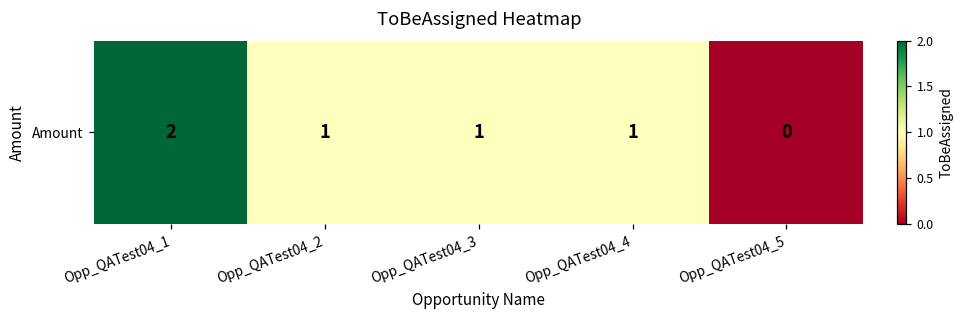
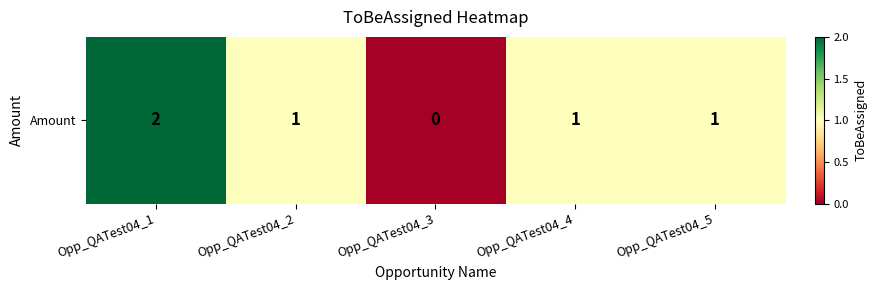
Amount, Opp_QATest04_3: 1 -> 0
Amount, Opp_QATest04_5: 0 -> 1
